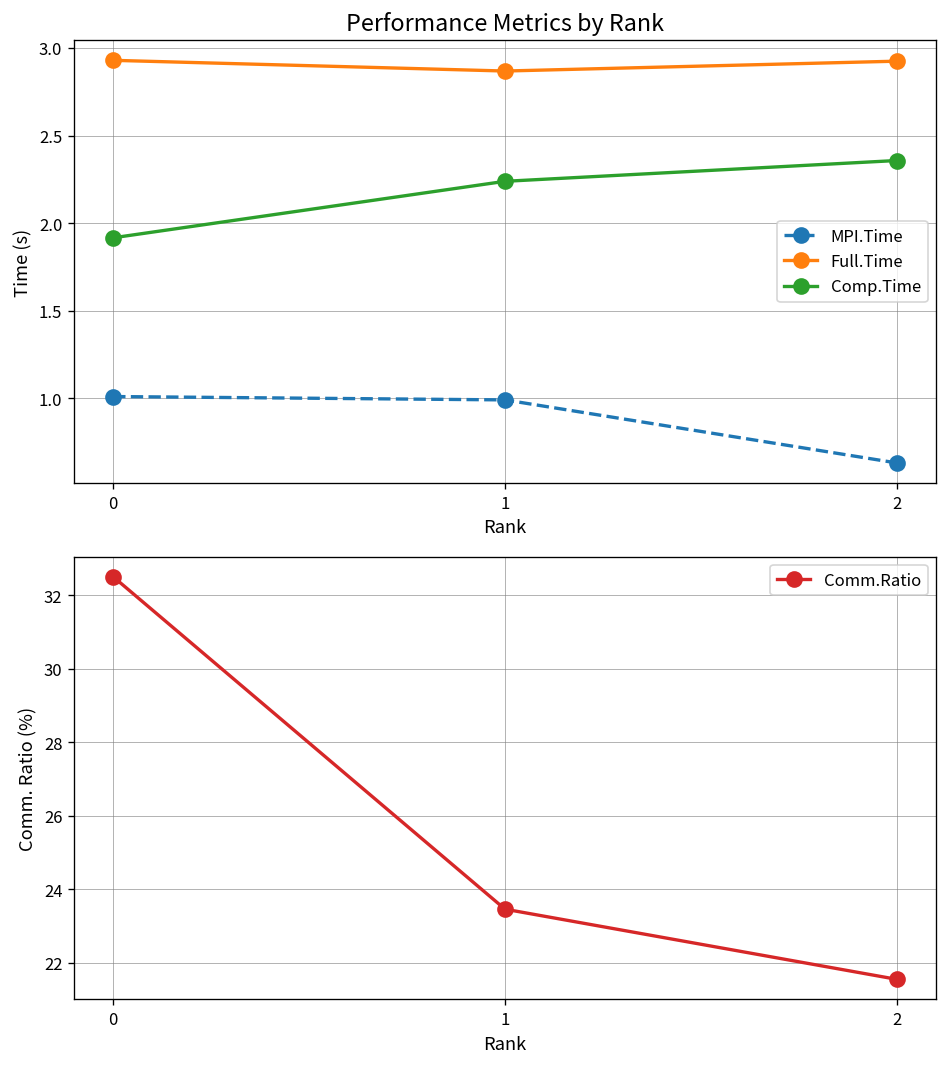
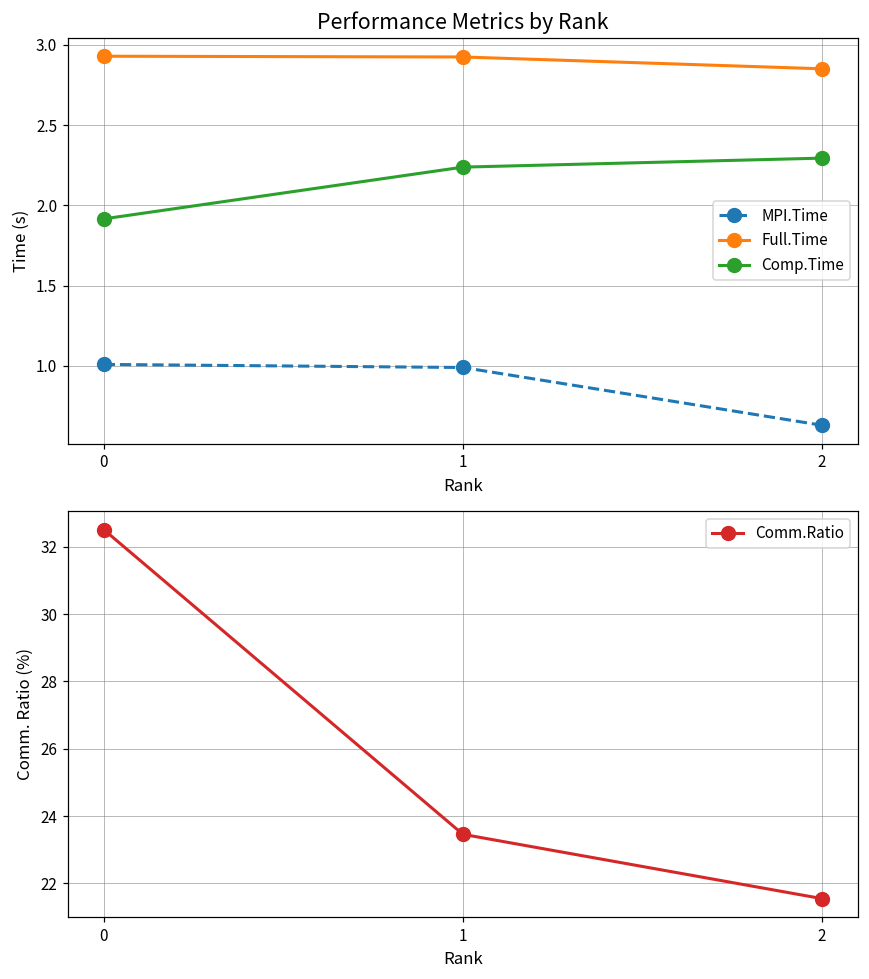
Performance Metrics by Rank, Full.Time, 1: 2.87 -> 2.92
Performance Metrics by Rank, Full.Time, 2: 2.92 -> 2.85
Performance Metrics by Rank, Comp.Time, 2: 2.36 -> 2.29
